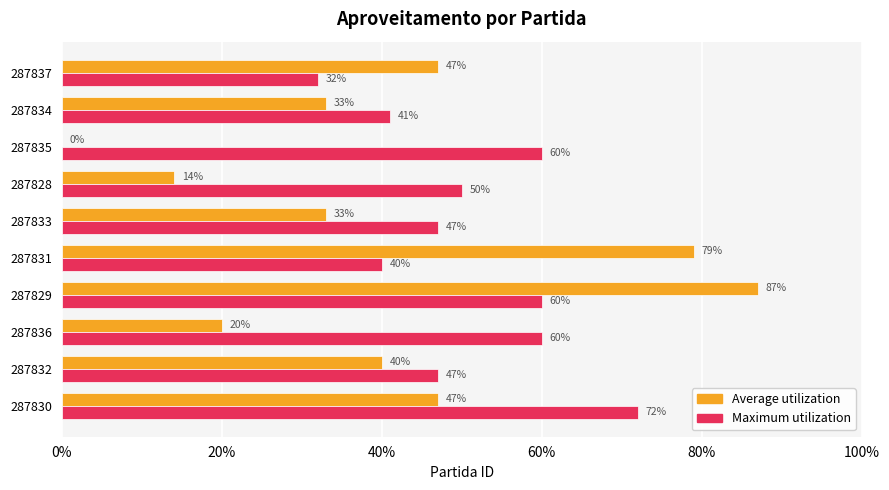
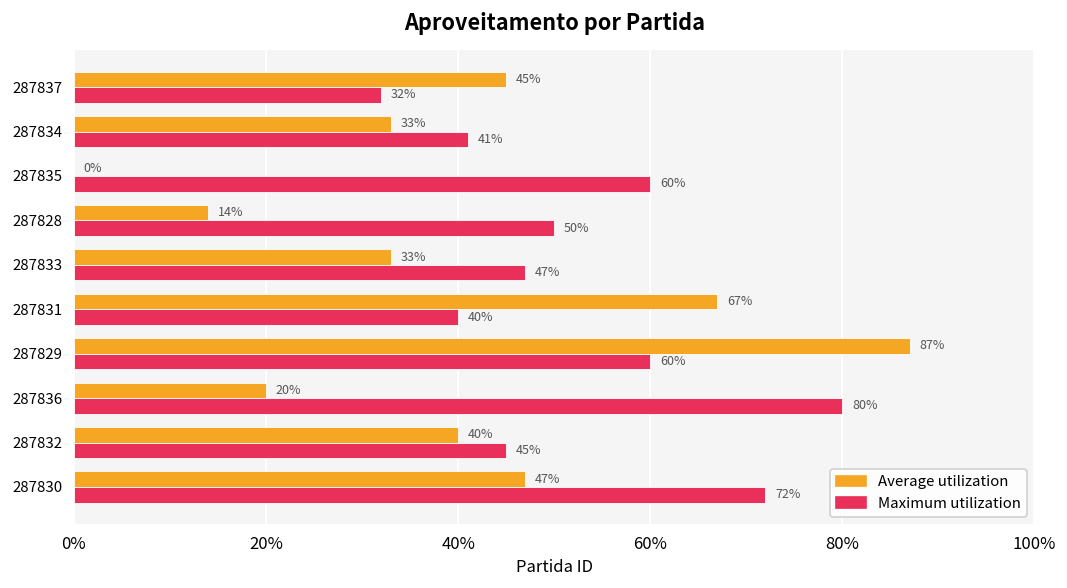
Average utilization, 287837: 47% -> 45%
Average utilization, 287831: 79% -> 67%
Maximum utilization, 287836: 60% -> 80%
Maximum utilization, 287832: 47% -> 45%
